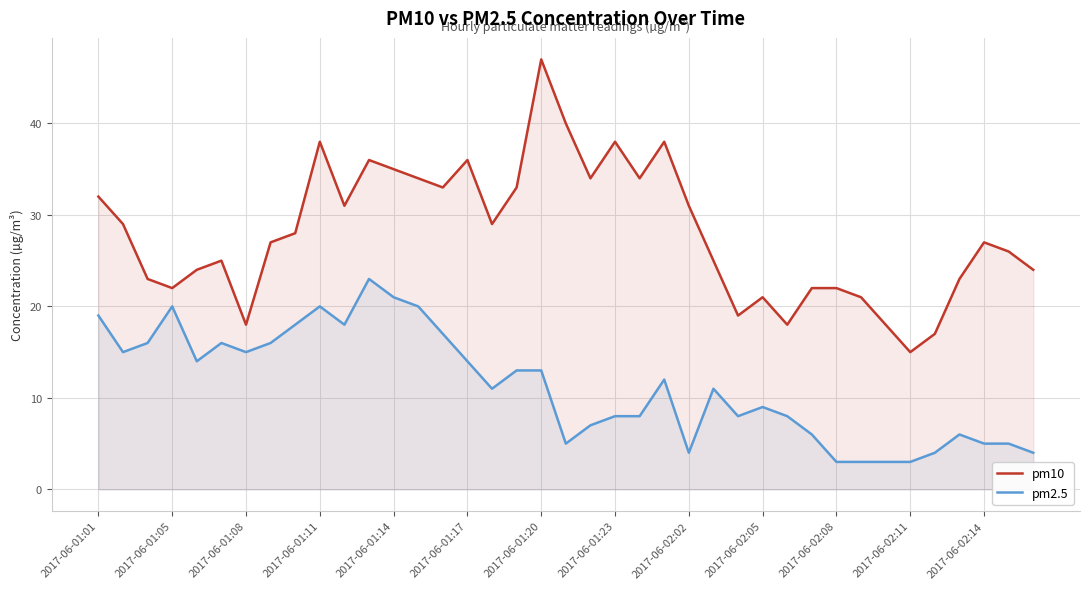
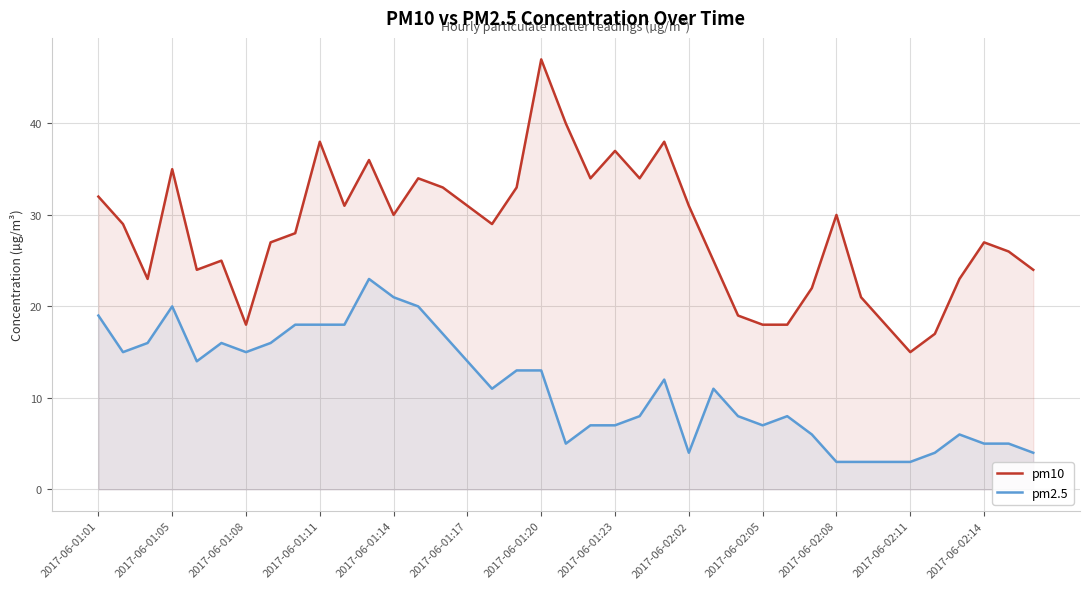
pm10, 2017-06-01:05: 22 -> 35
pm2.5, 2017-06-01:11: 20 -> 18
pm10, 2017-06-01:14: 35 -> 30
pm10, 2017-06-01:17: 36 -> 31
pm10, 2017-06-01:23: 38 -> 37
pm2.5, 2017-06-01:23: 8 -> 7
pm10, 2017-06-02:05: 21 -> 18
pm2.5, 2017-06-02:05: 9 -> 7
pm10, 2017-06-02:08: 22 -> 30
